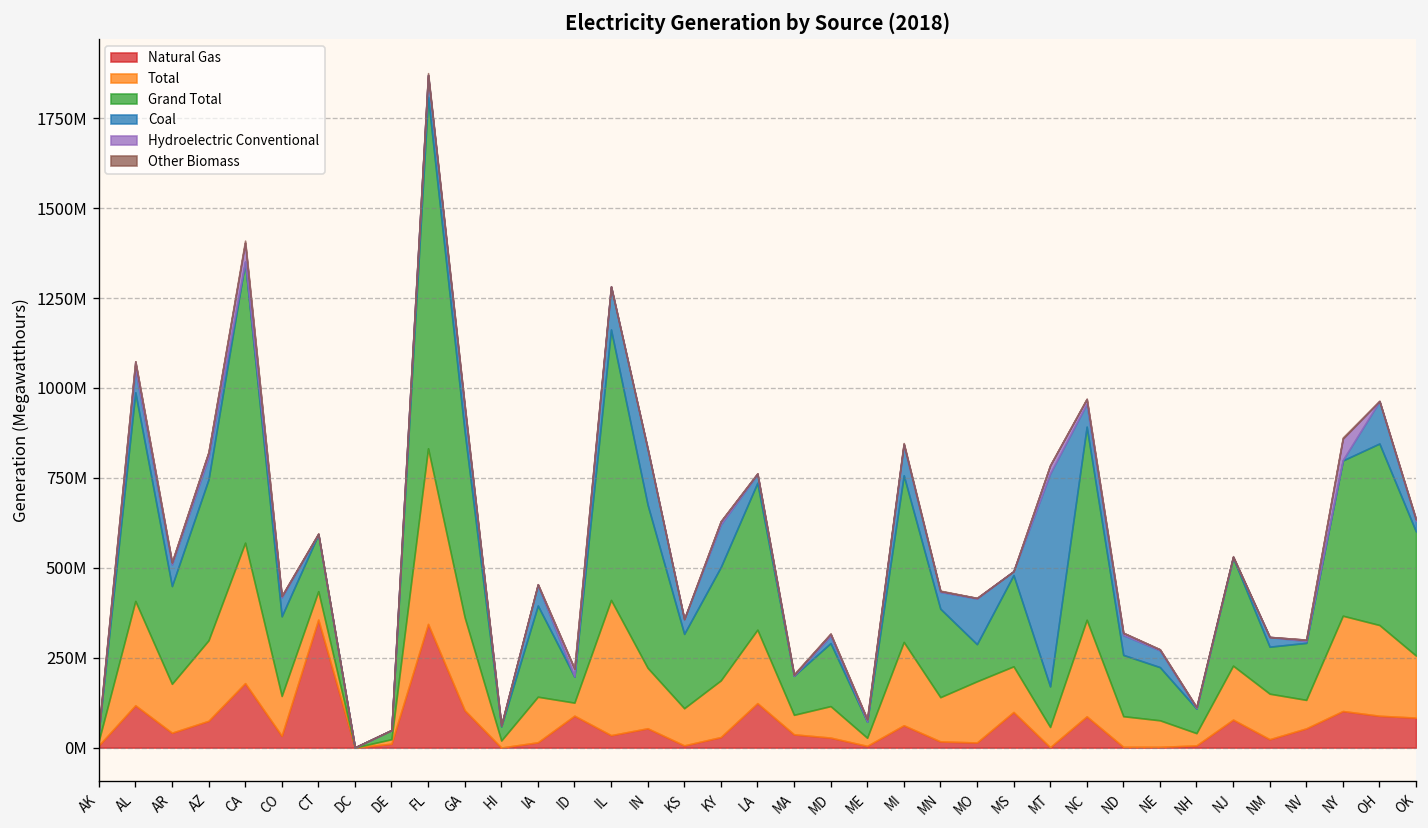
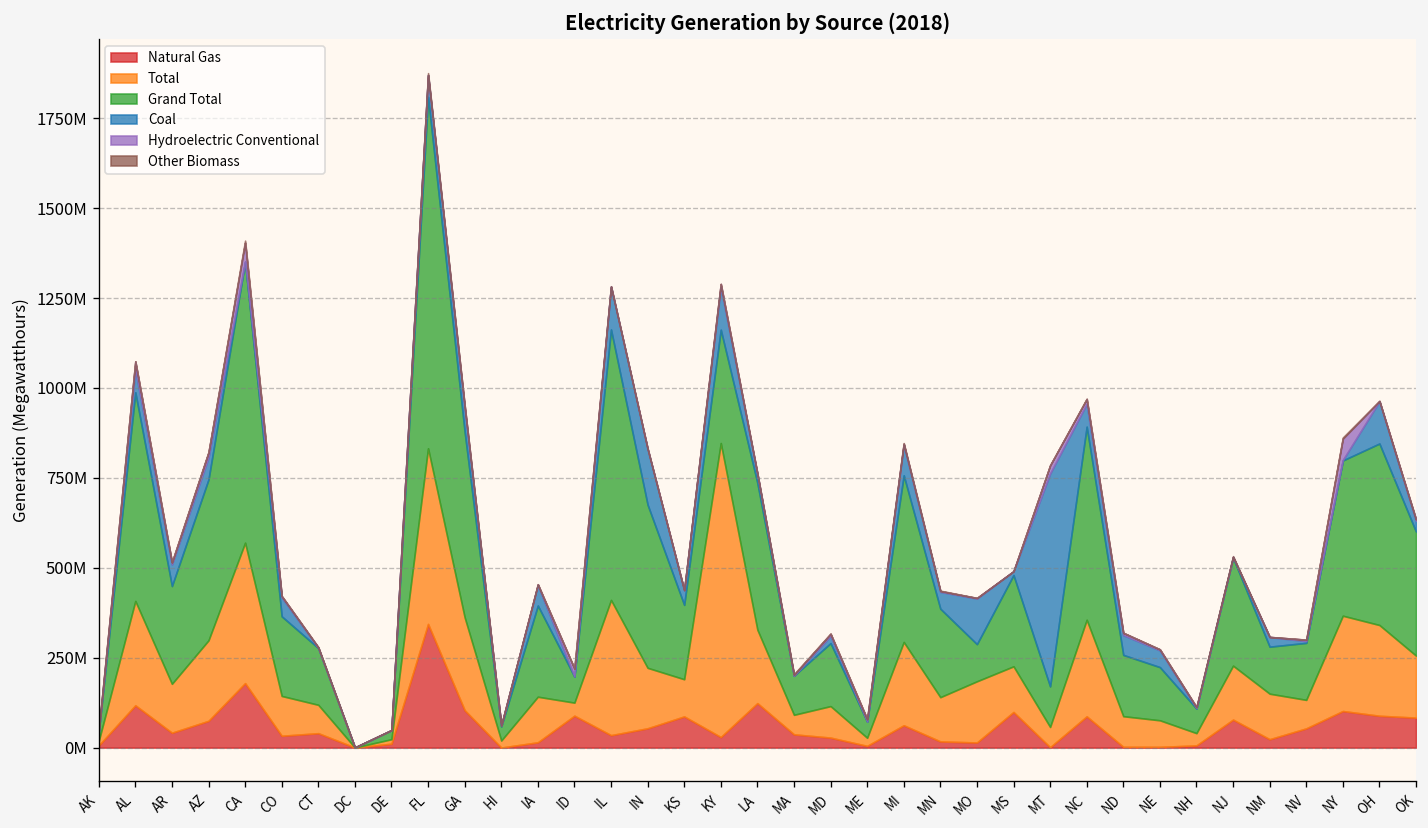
Natural Gas, CT: 360000000 -> 40000000
Natural Gas, KS: 10000000 -> 90000000
Total, KY: 160000000 -> 820000000
